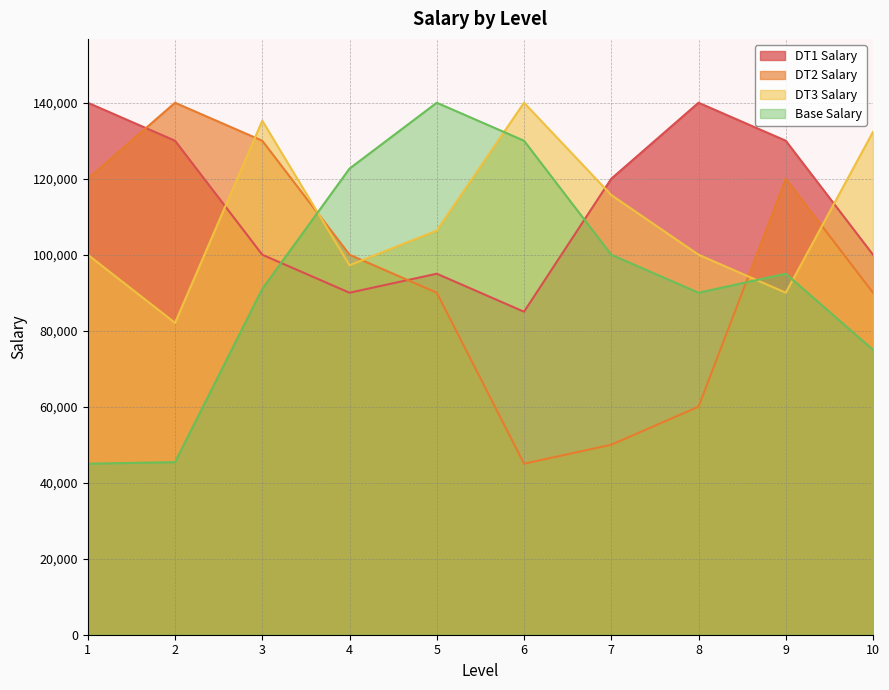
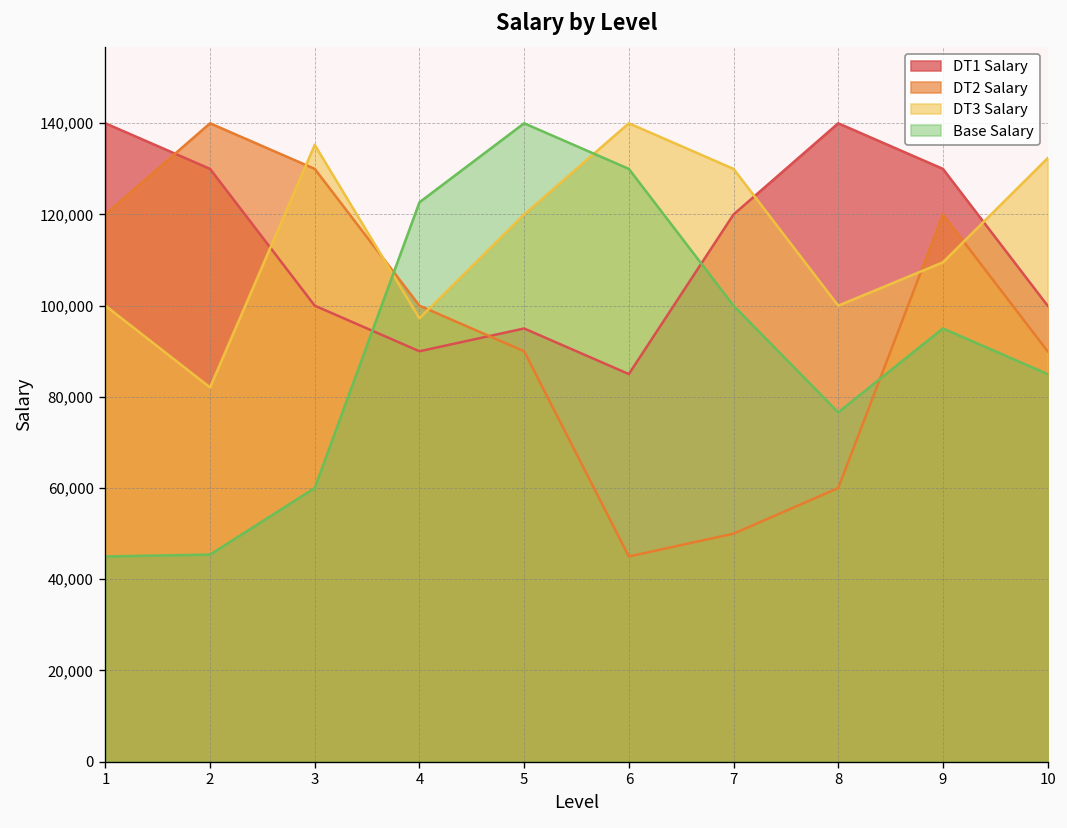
Base Salary, 3: 91,000 -> 60,000
DT3 Salary, 5: 106,000 -> 120,000
DT3 Salary, 7: 116,000 -> 130,000
Base Salary, 8: 90,000 -> 77,000
DT3 Salary, 9: 90,000 -> 109,000
Base Salary, 10: 75,000 -> 85,000
